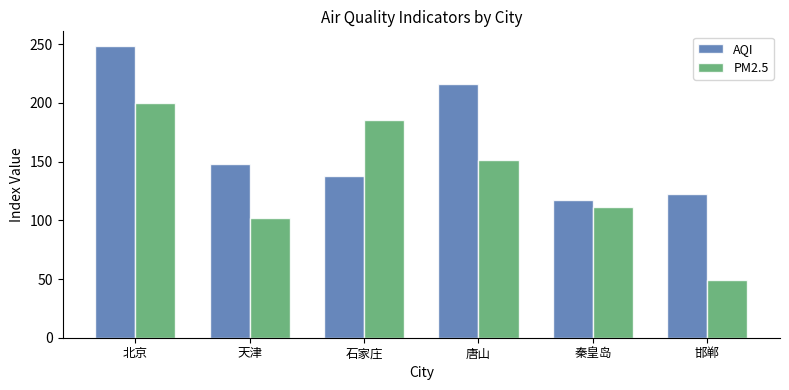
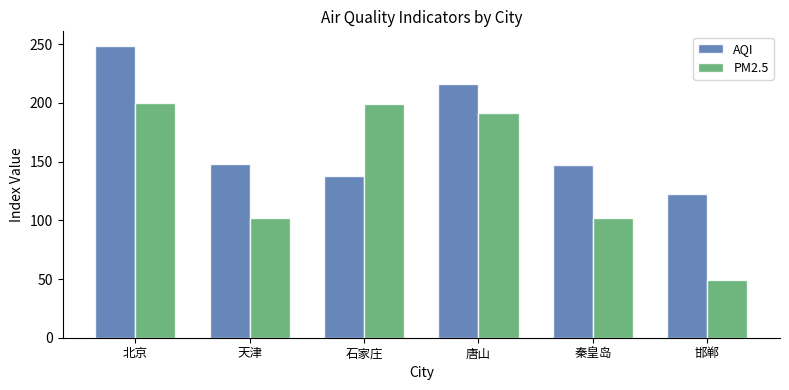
PM2.5, 石家庄: 186 -> 199
PM2.5, 唐山: 152 -> 192
AQI, 秦皇岛: 117 -> 147
PM2.5, 秦皇岛: 111 -> 102
